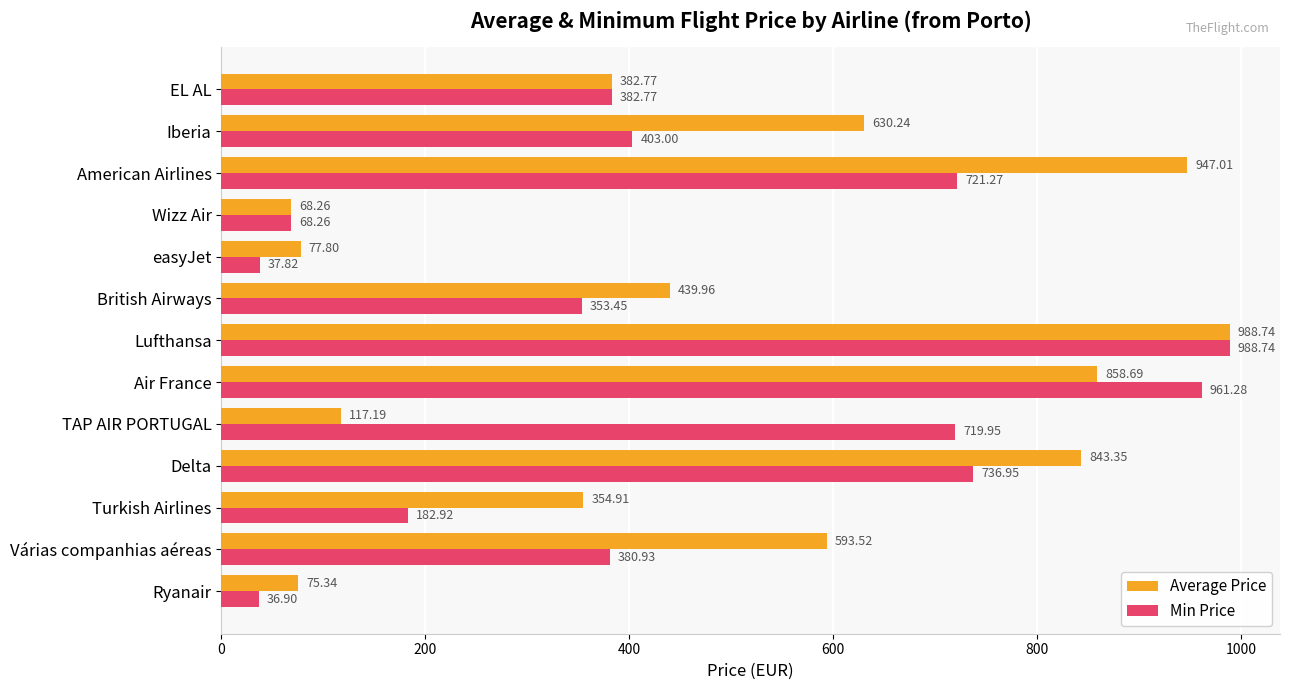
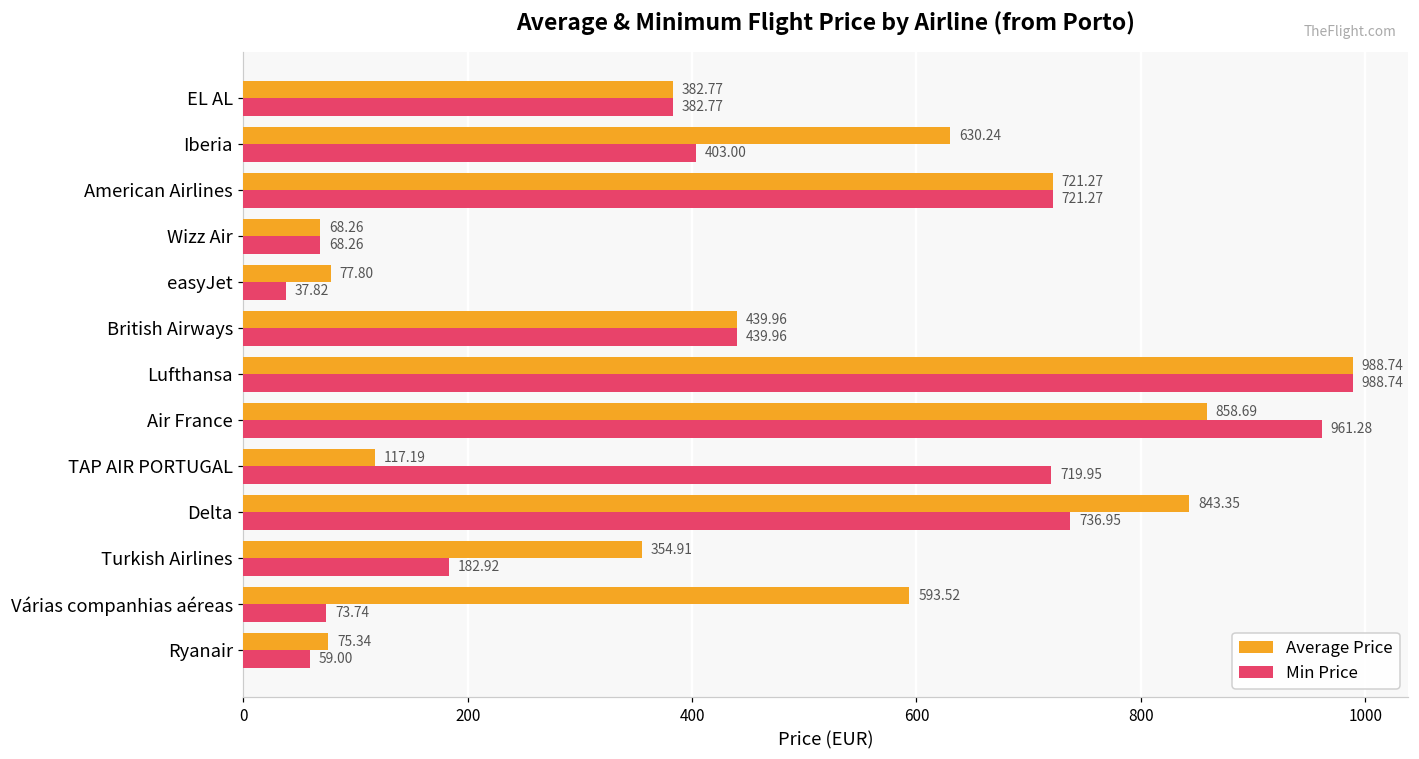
Average Price, American Airlines: 947.01 -> 721.27
Min Price, British Airways: 353.45 -> 439.96
Min Price, Várias companhias aéreas: 380.93 -> 73.74
Min Price, Ryanair: 36.90 -> 59.00
